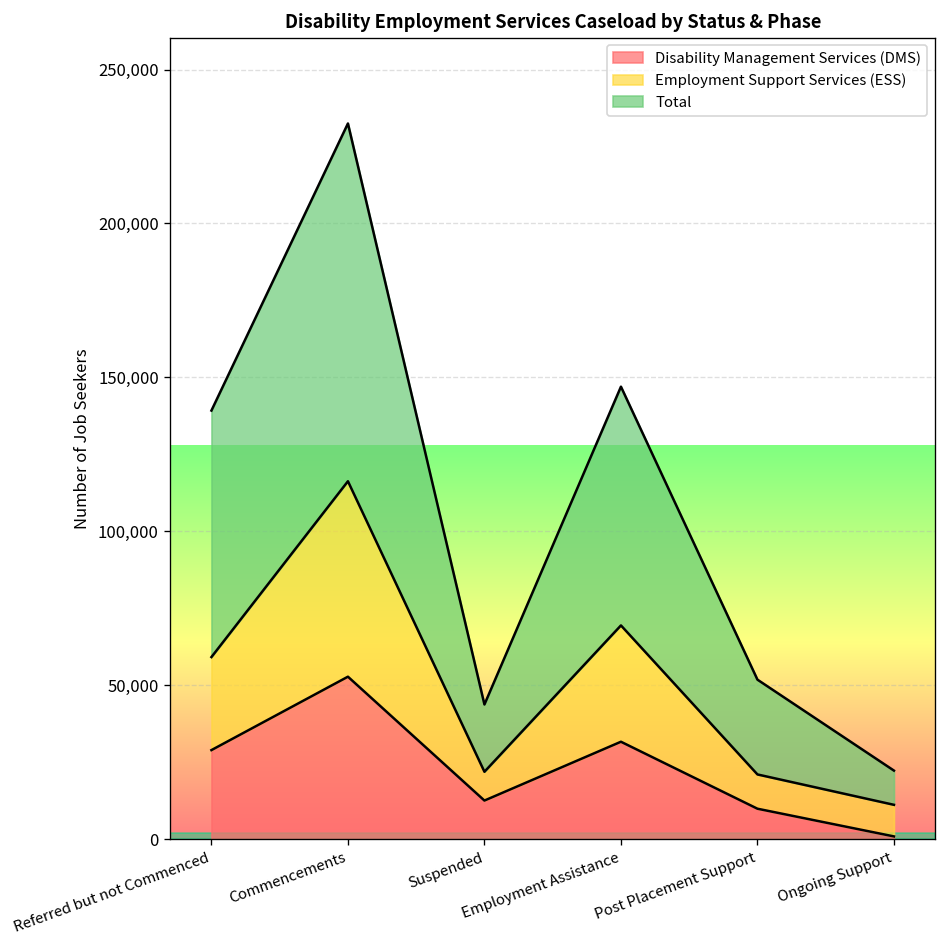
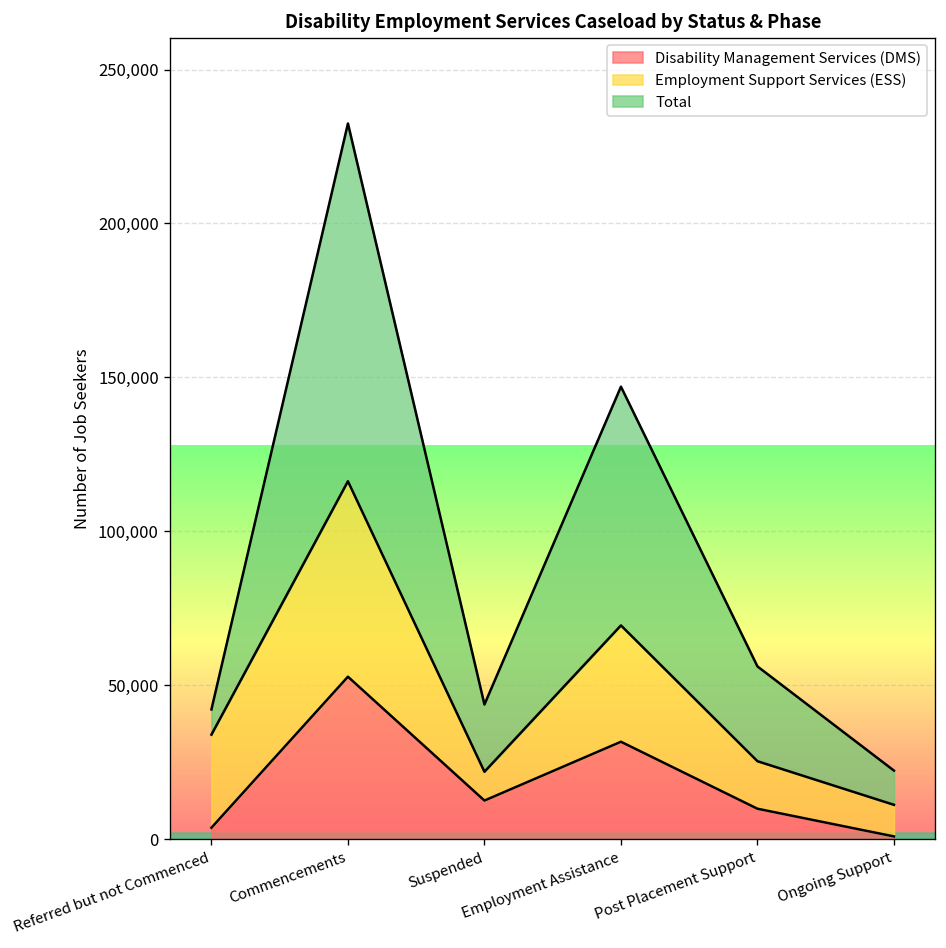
Disability Management Services (DMS), Referred but not Commenced: 29,000 -> 4,000
Total, Referred but not Commenced: 80,000 -> 8,000
Employment Support Services (ESS), Post Placement Support: 11,000 -> 15,000
